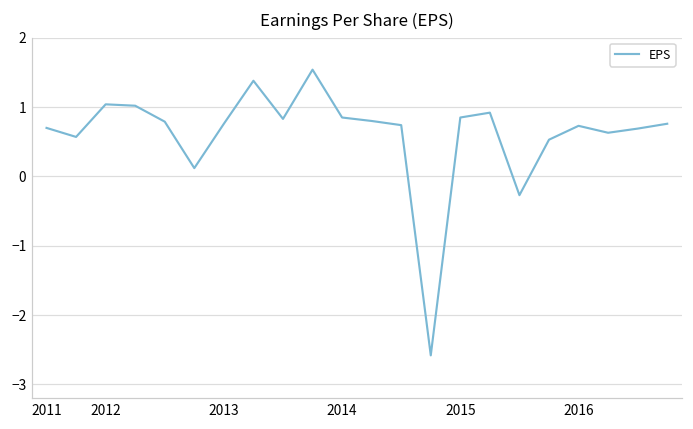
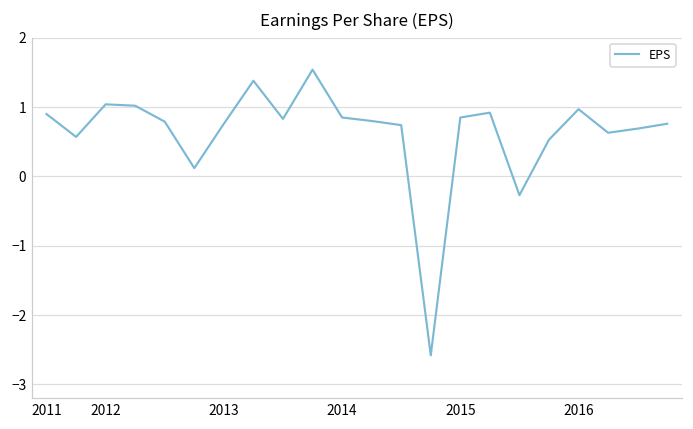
2011: 0.7 -> 0.9
2016: 0.7 -> 1.0
